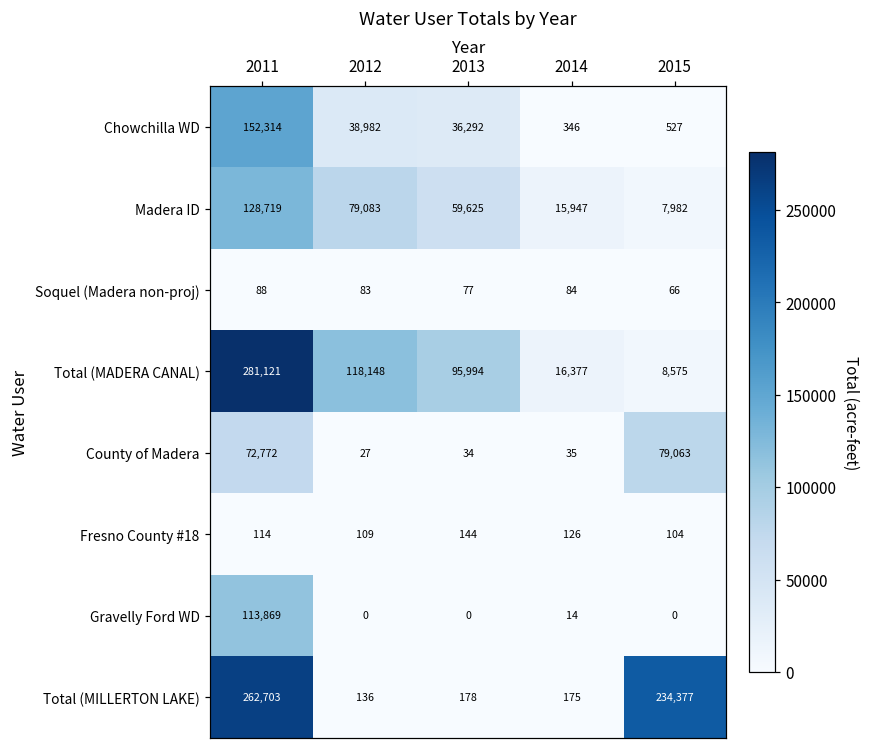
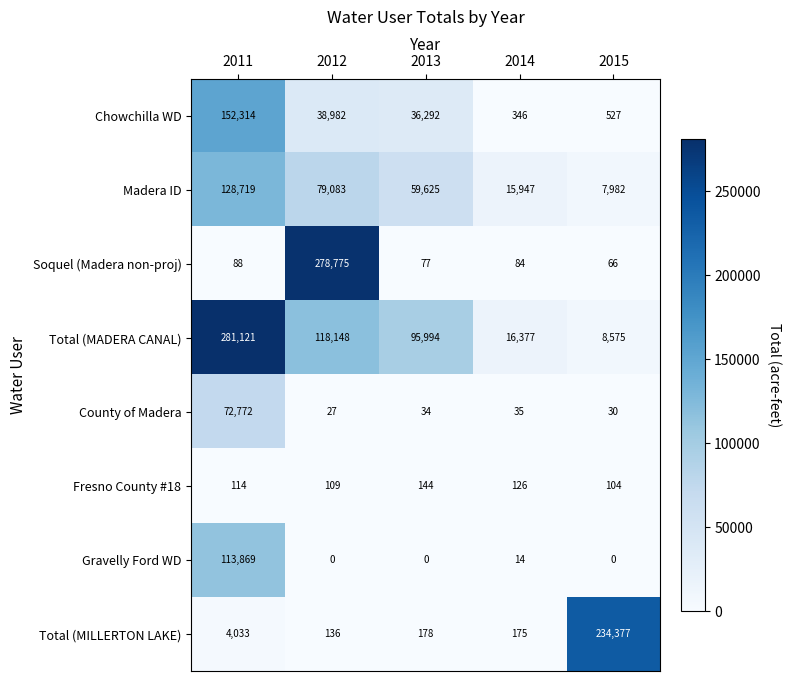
Soquel (Madera non-proj), 2012: 83 -> 278,775
County of Madera, 2015: 79,063 -> 30
Total (MILLERTON LAKE), 2011: 262,703 -> 4,033
